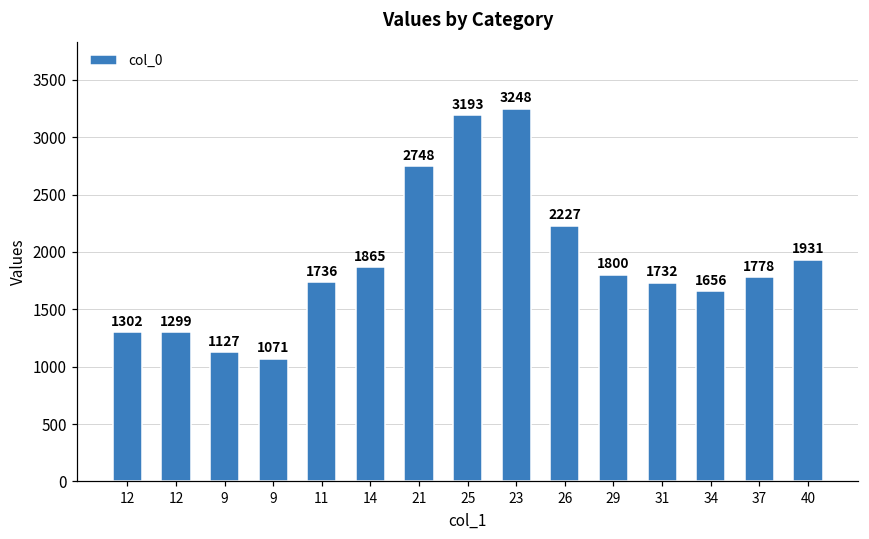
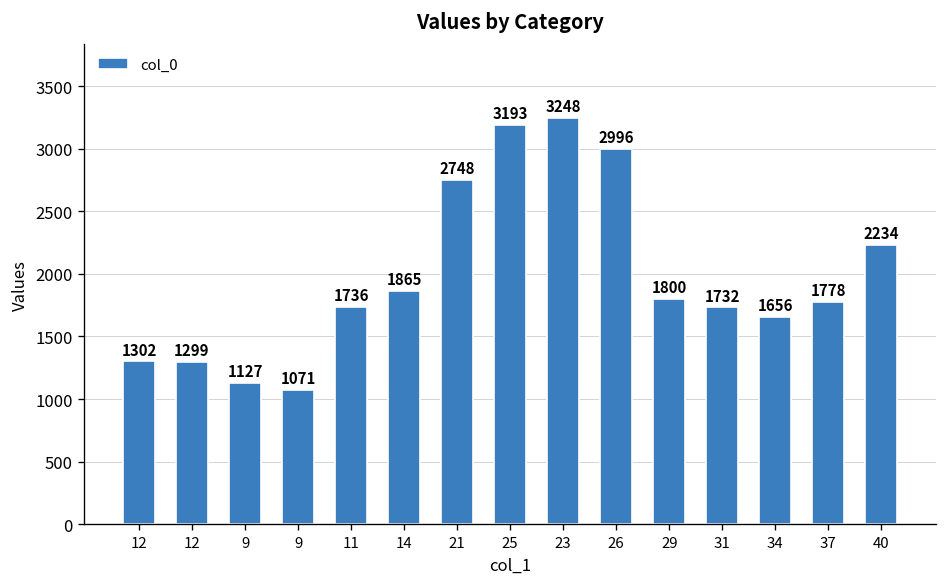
26: 2227 -> 2996
40: 1931 -> 2234
